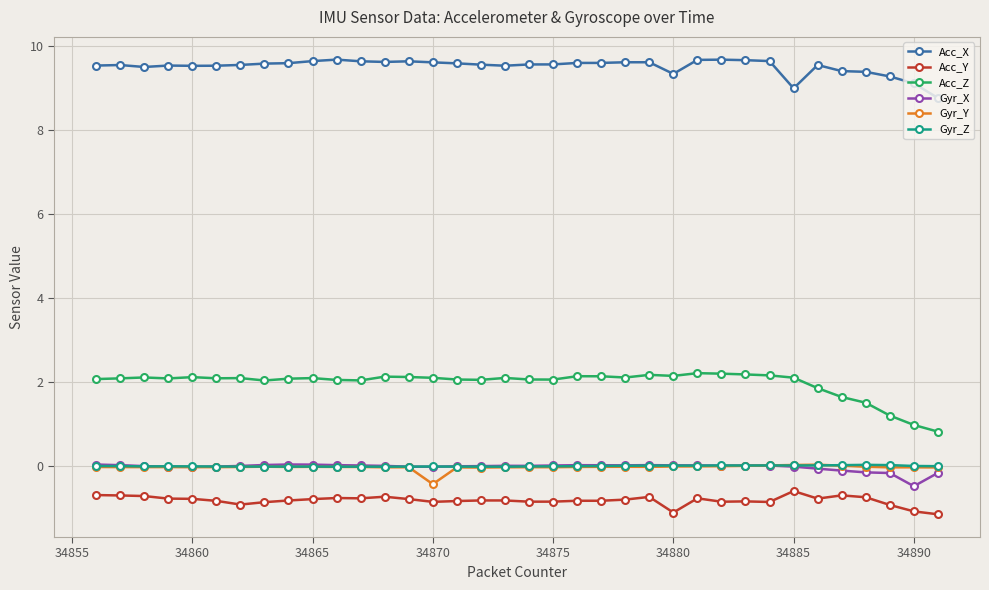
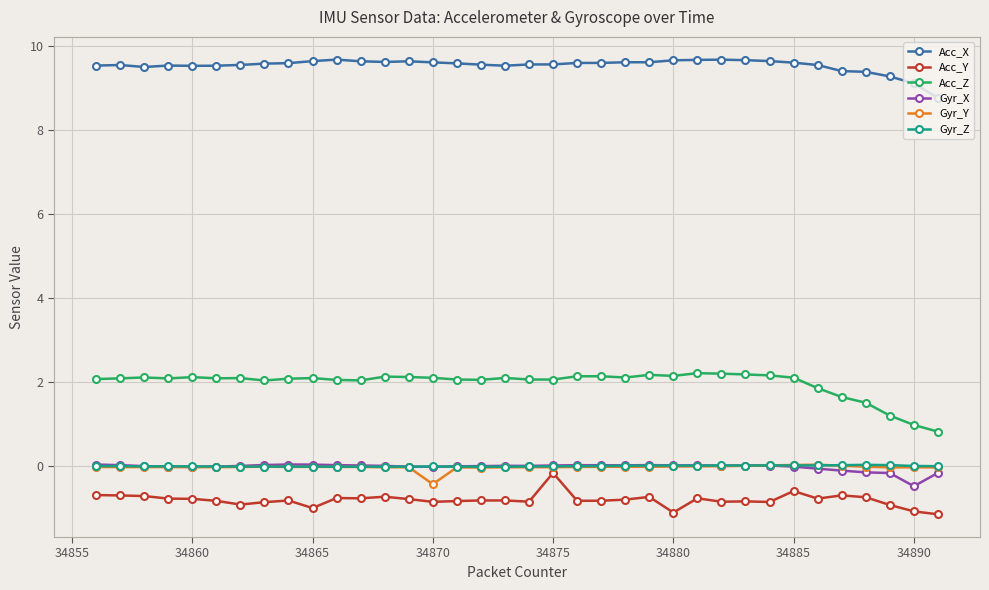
Acc_Y, 34865: -0.8 -> -1.0
Acc_Y, 34875: -0.8 -> -0.2
Acc_X, 34880: 9.3 -> 9.7
Acc_X, 34885: 9.0 -> 9.6
